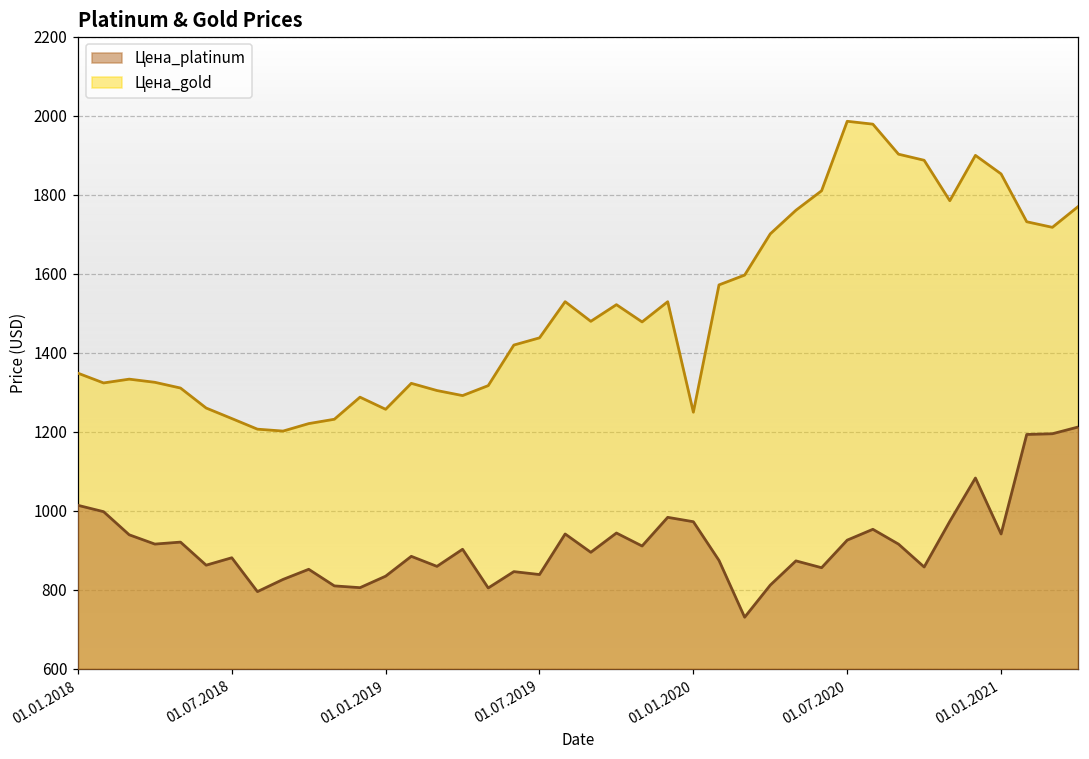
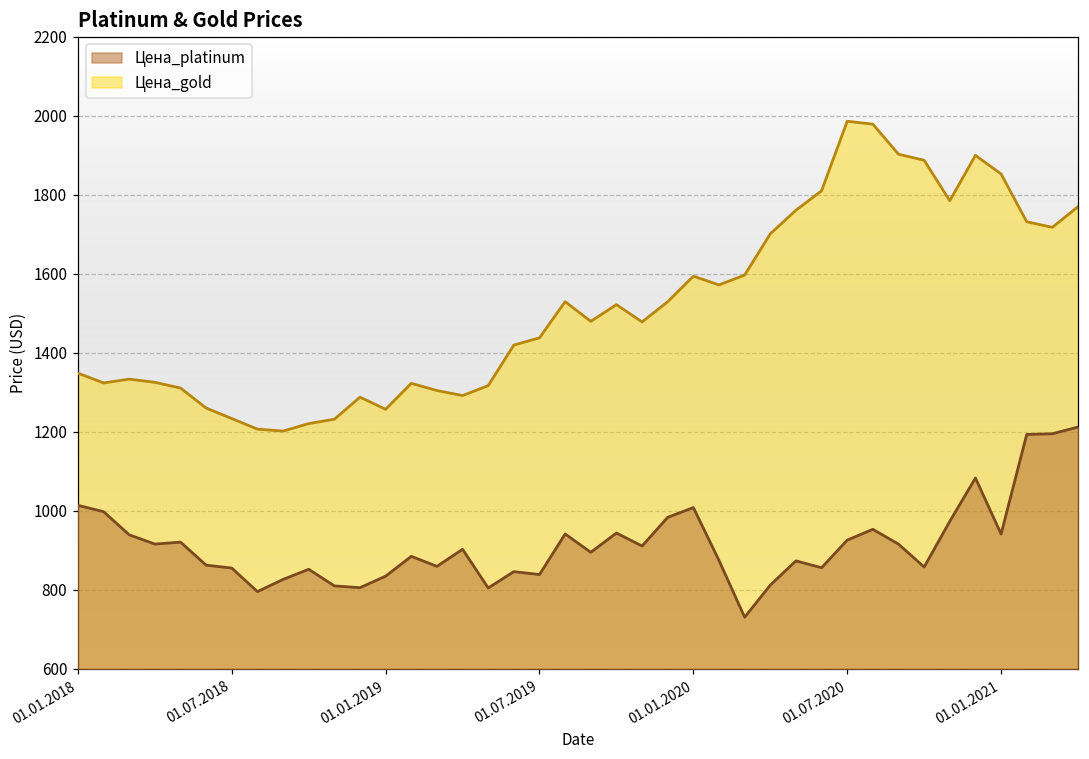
Цена_platinum, 01.07.2018: 880 -> 860
Цена_platinum, 01.01.2020: 970 -> 1010
Цена_gold, 01.01.2020: 1250 -> 1590
